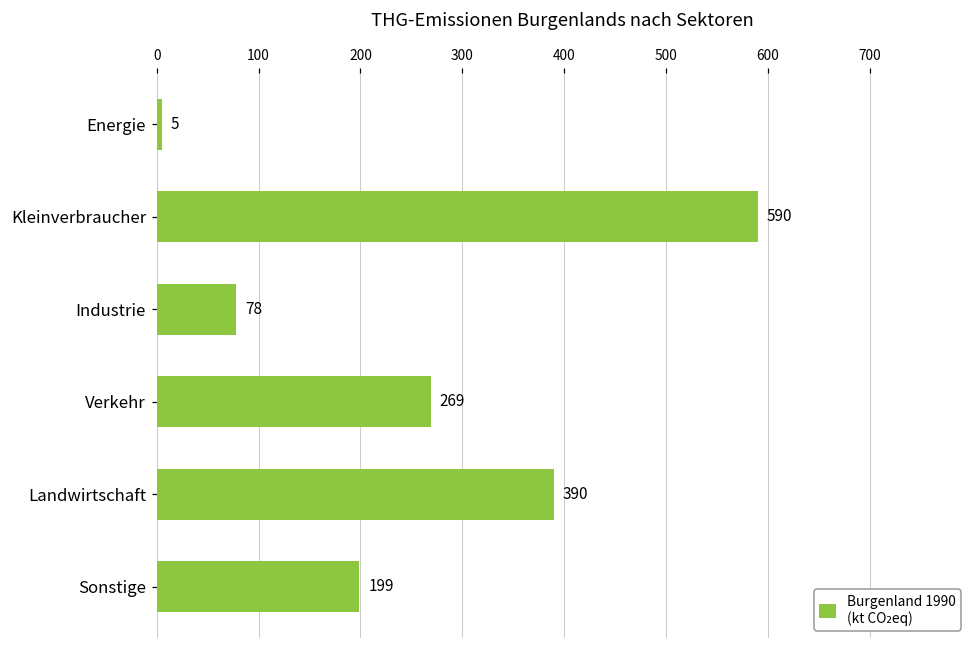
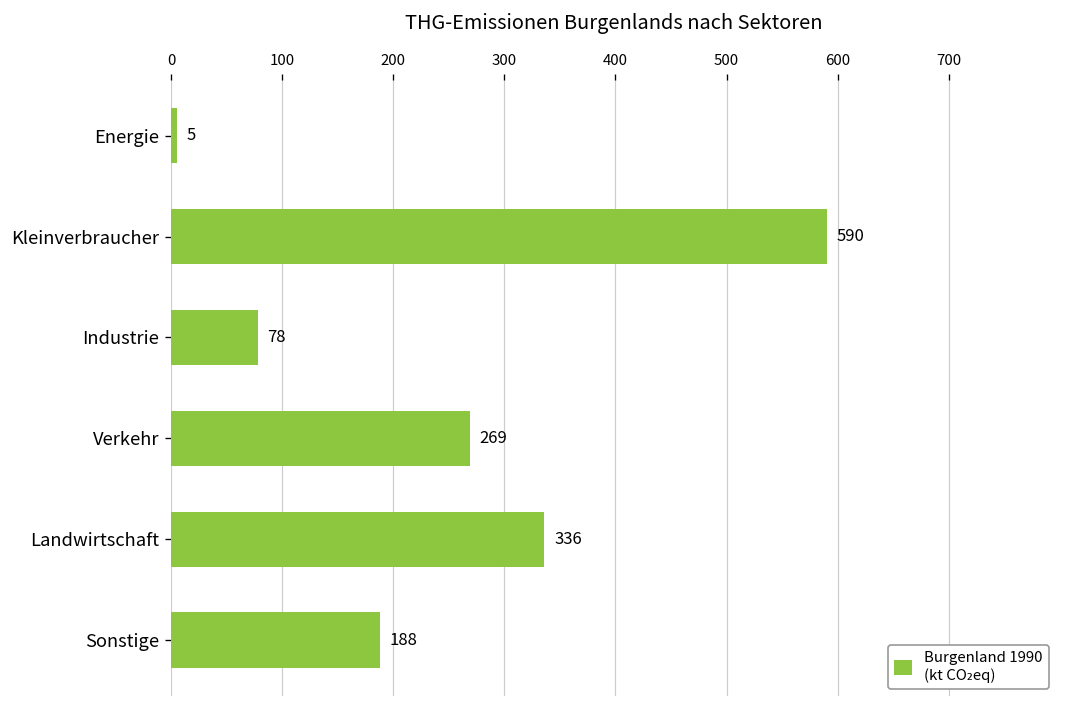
Landwirtschaft: 390 -> 336
Sonstige: 199 -> 188
